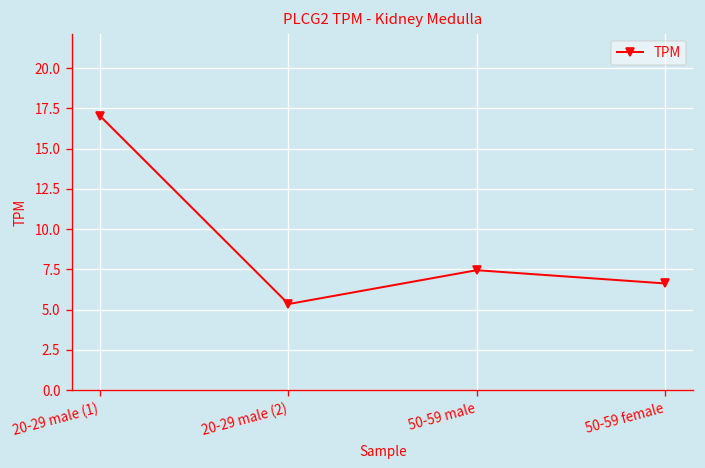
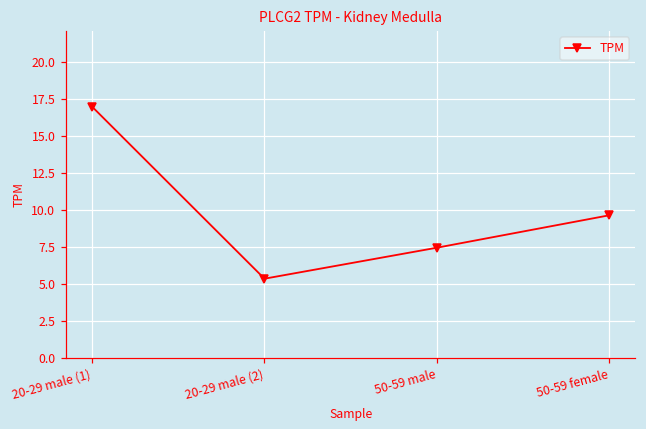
50-59 female: 6.6 -> 9.6
